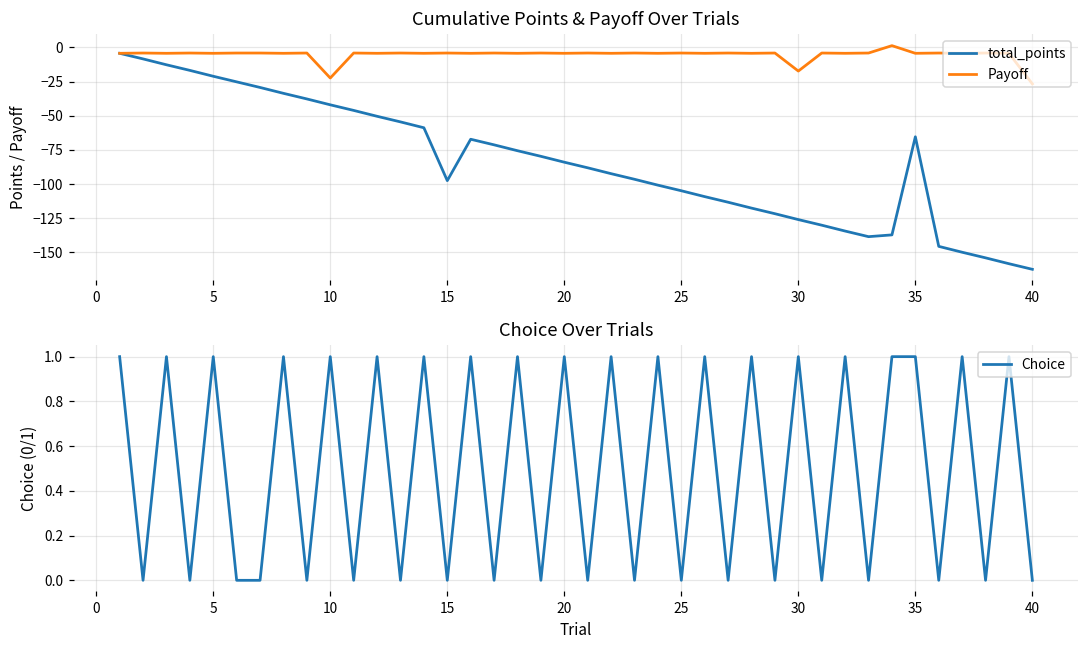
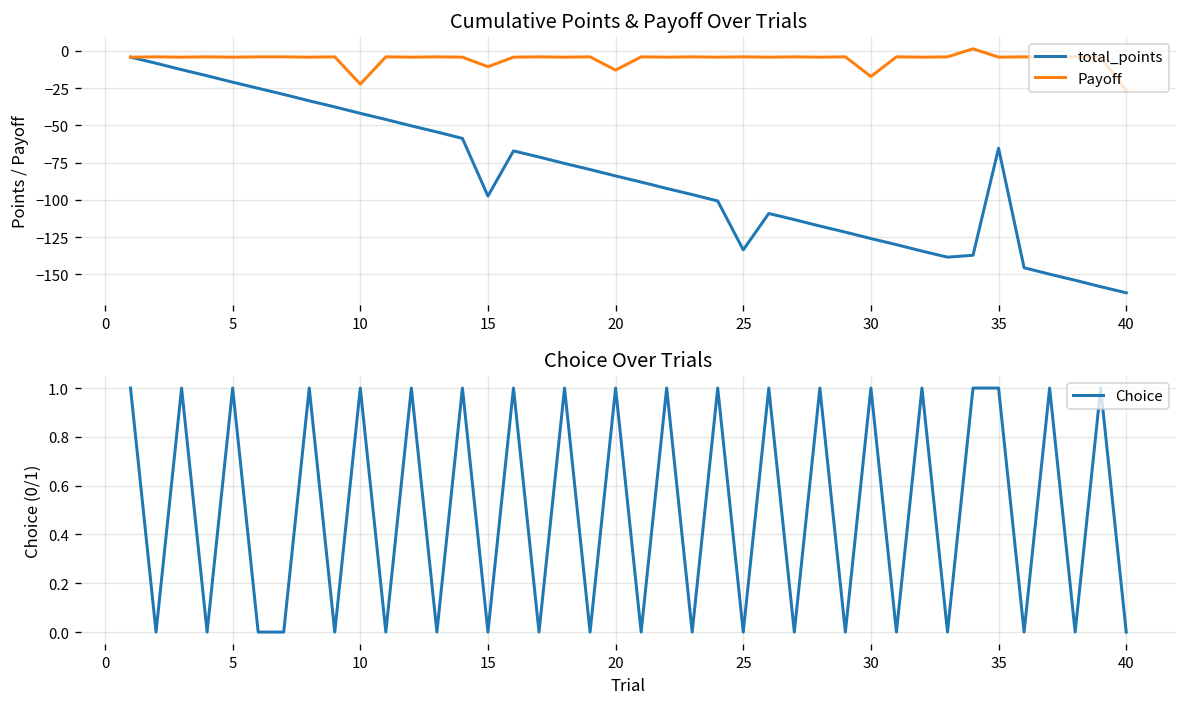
Cumulative Points & Payoff Over Trials, Payoff, 15: -4 -> -11
Cumulative Points & Payoff Over Trials, Payoff, 20: -4 -> -13
Cumulative Points & Payoff Over Trials, total_points, 25: -105 -> -134
